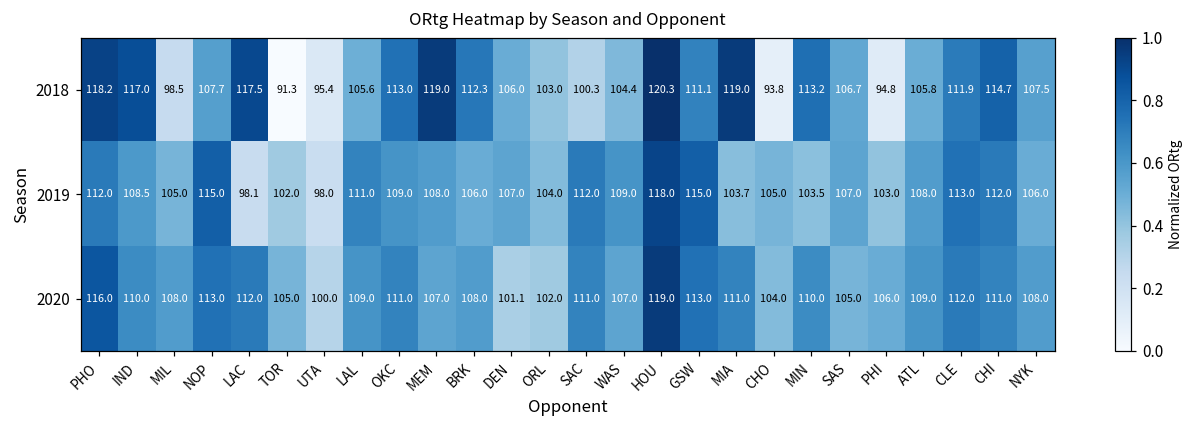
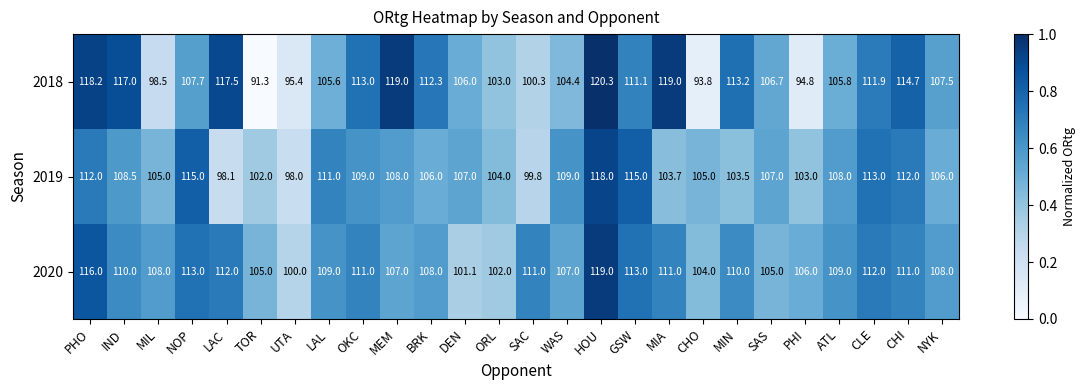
2019, SAC: 112.0 -> 99.8
